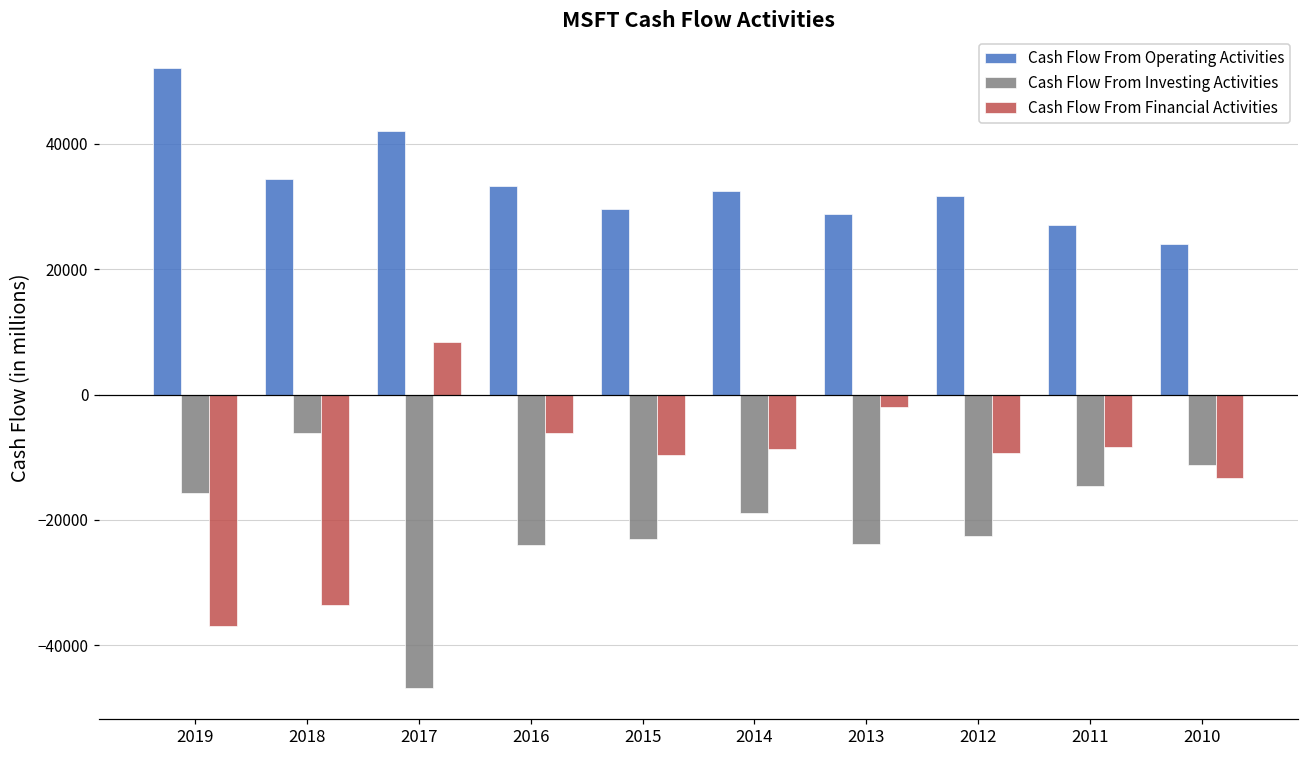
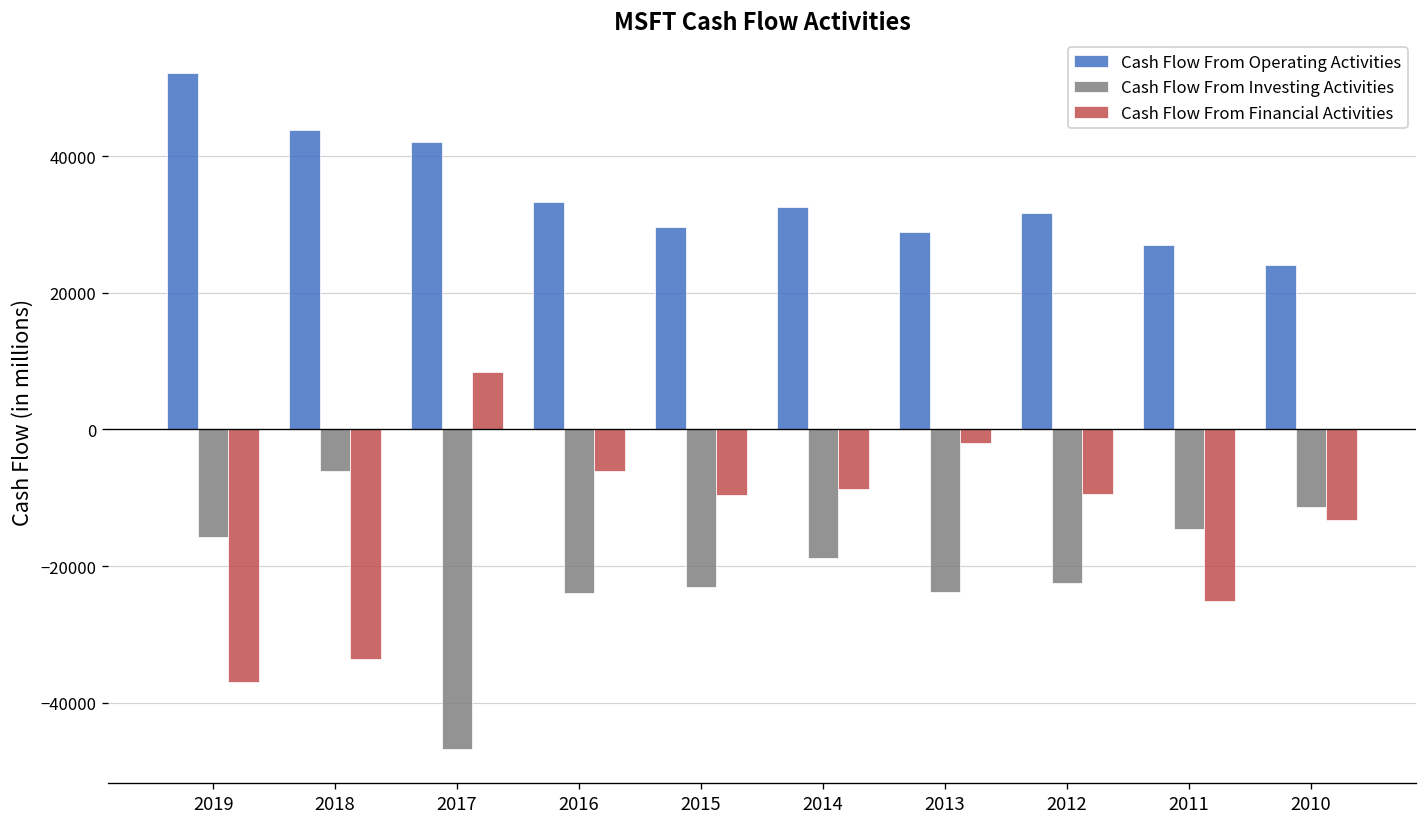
Cash Flow From Operating Activities, 2018: 34000 -> 44000
Cash Flow From Financial Activities, 2011: -8000 -> -25000
